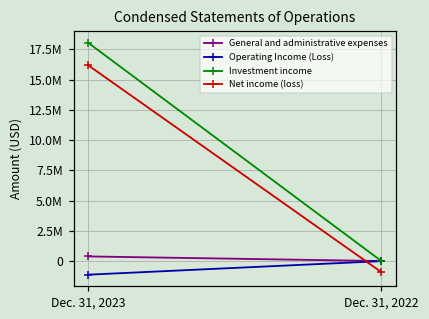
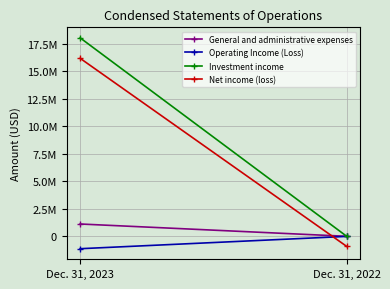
General and administrative expenses, Dec. 31, 2023: 400000 -> 1100000
